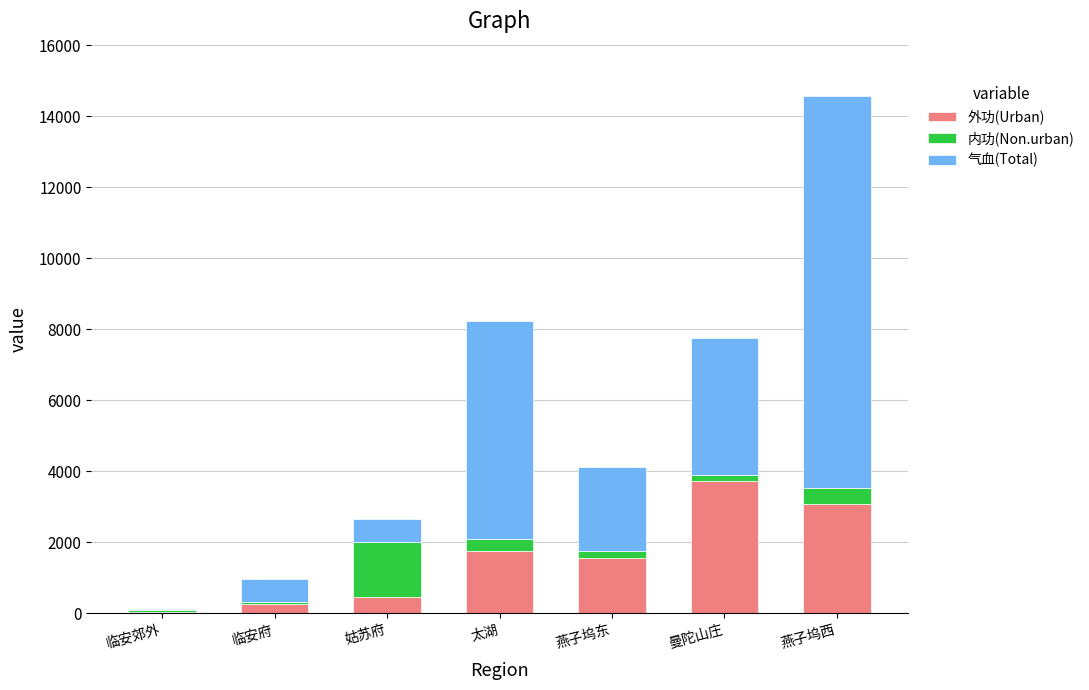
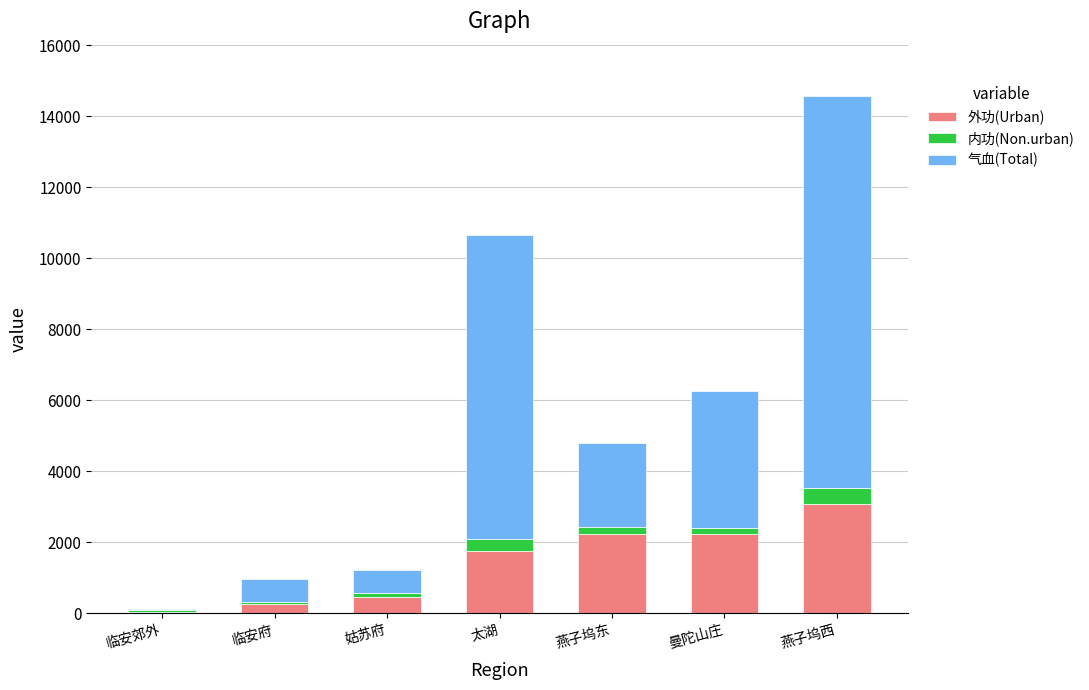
内功(Non.urban), 姑苏府: 1600 -> 100
气血(Total), 太湖: 6100 -> 8600
外功(Urban), 燕子坞东: 1600 -> 2200
外功(Urban), 曼陀山庄: 3700 -> 2200
